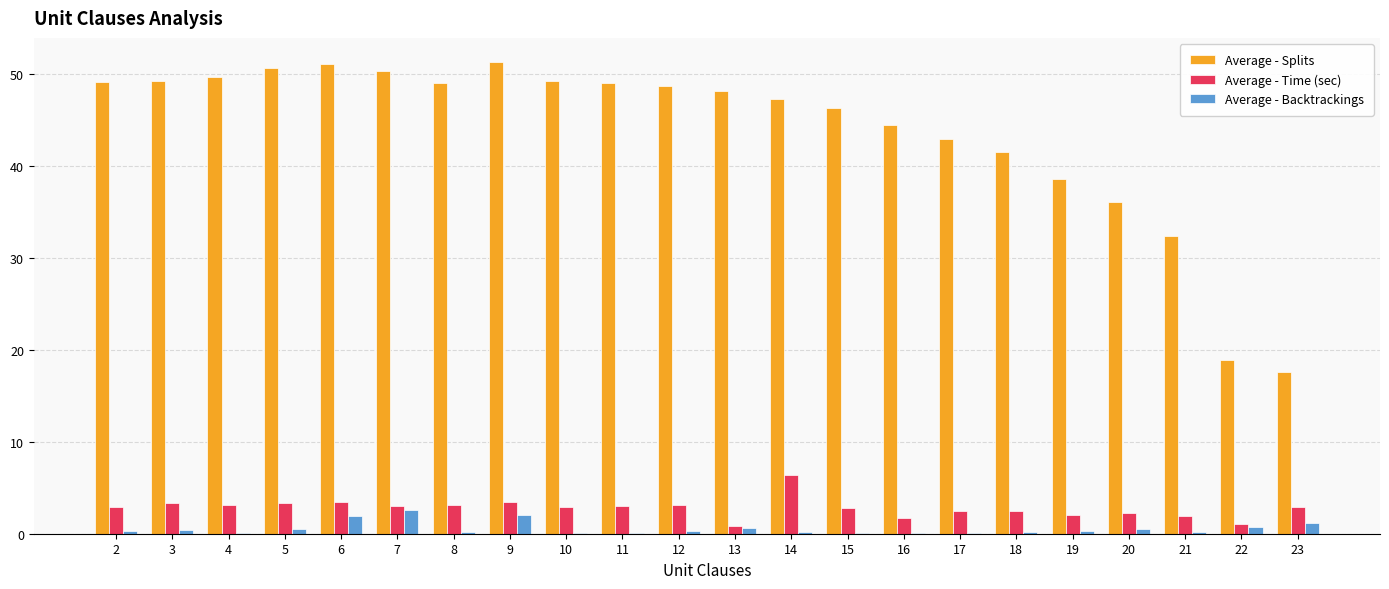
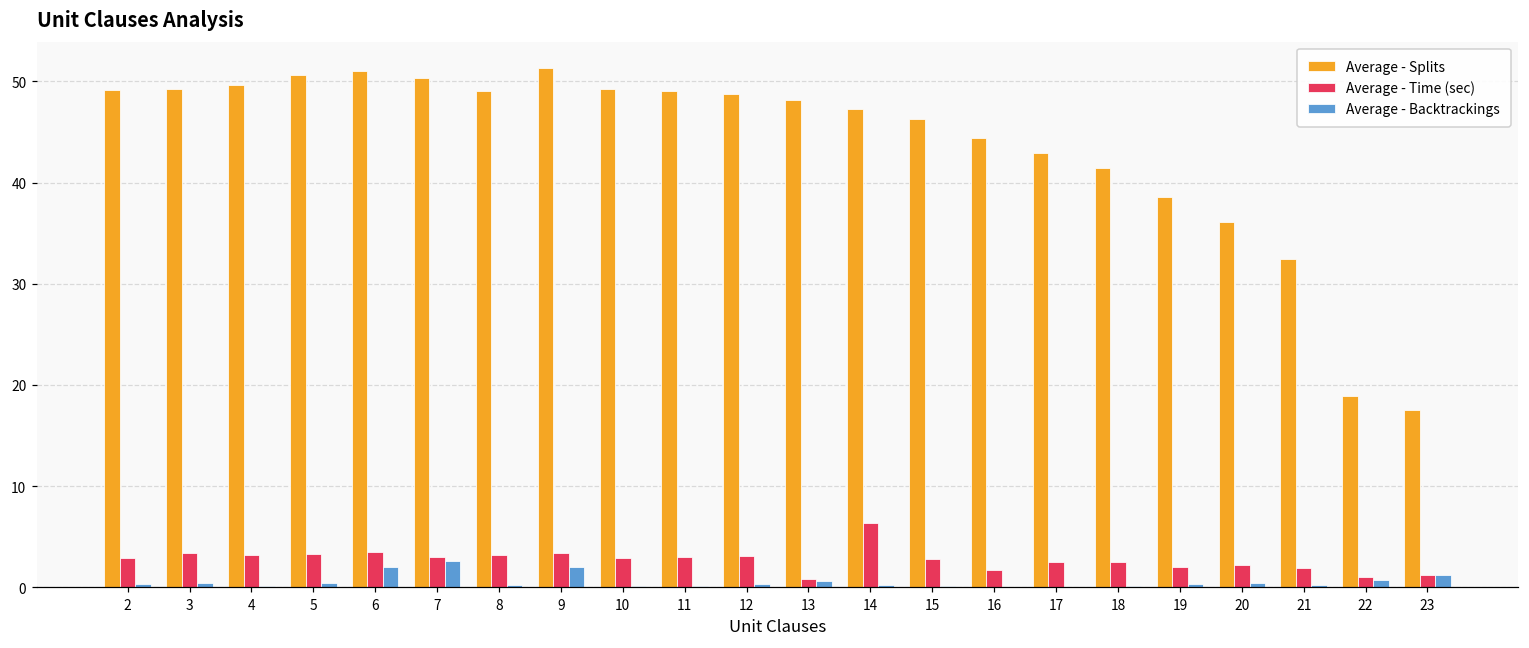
Average - Time (sec), 23: 3 -> 1
